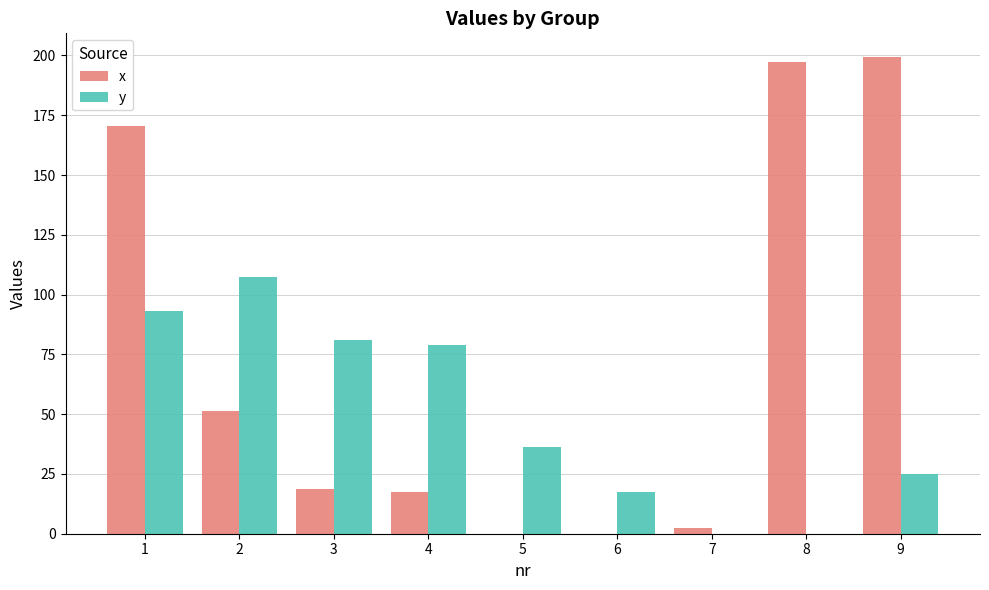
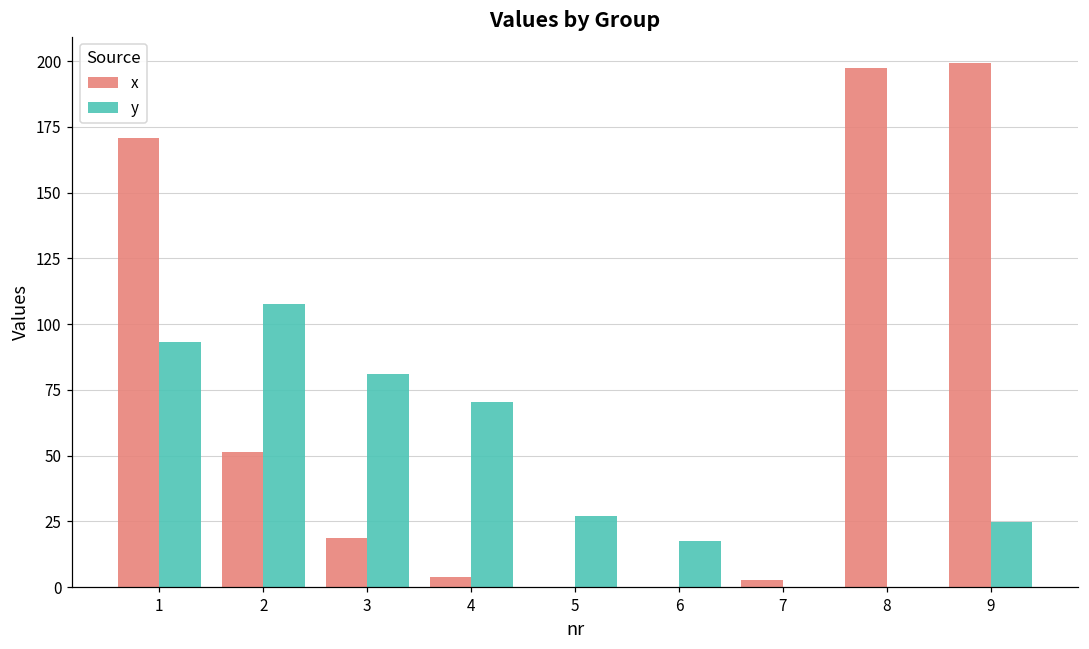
x, 4: 18 -> 4
y, 4: 79 -> 70
y, 5: 36 -> 27
